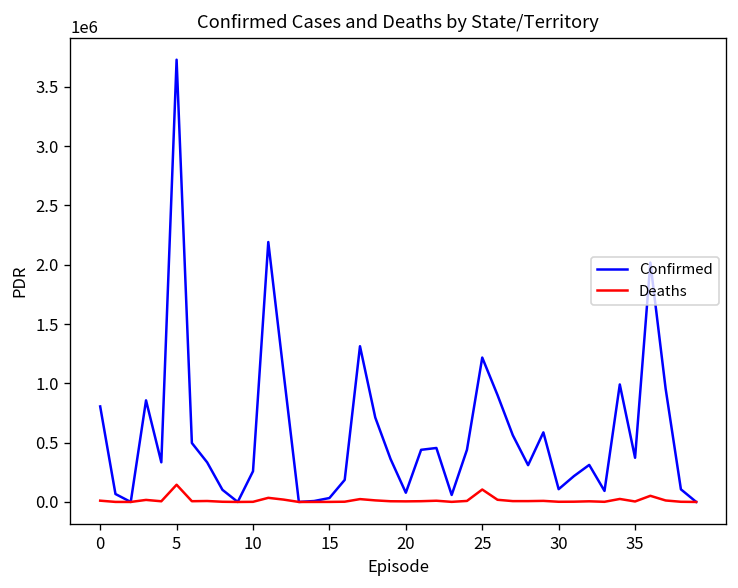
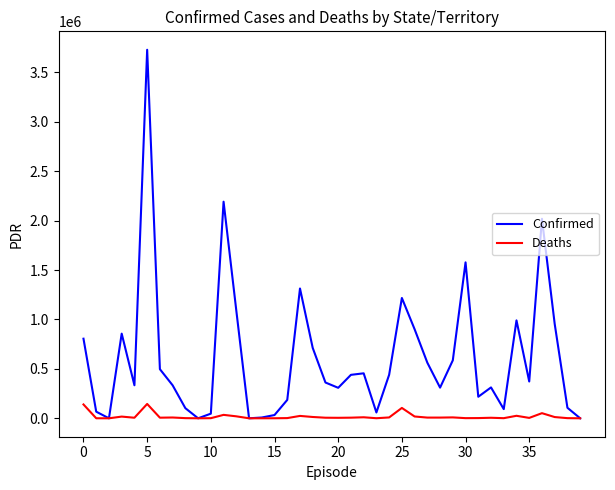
Deaths, 0: 0 -> 100000
Confirmed, 10: 300000 -> 0
Confirmed, 20: 100000 -> 300000
Confirmed, 30: 100000 -> 1600000
